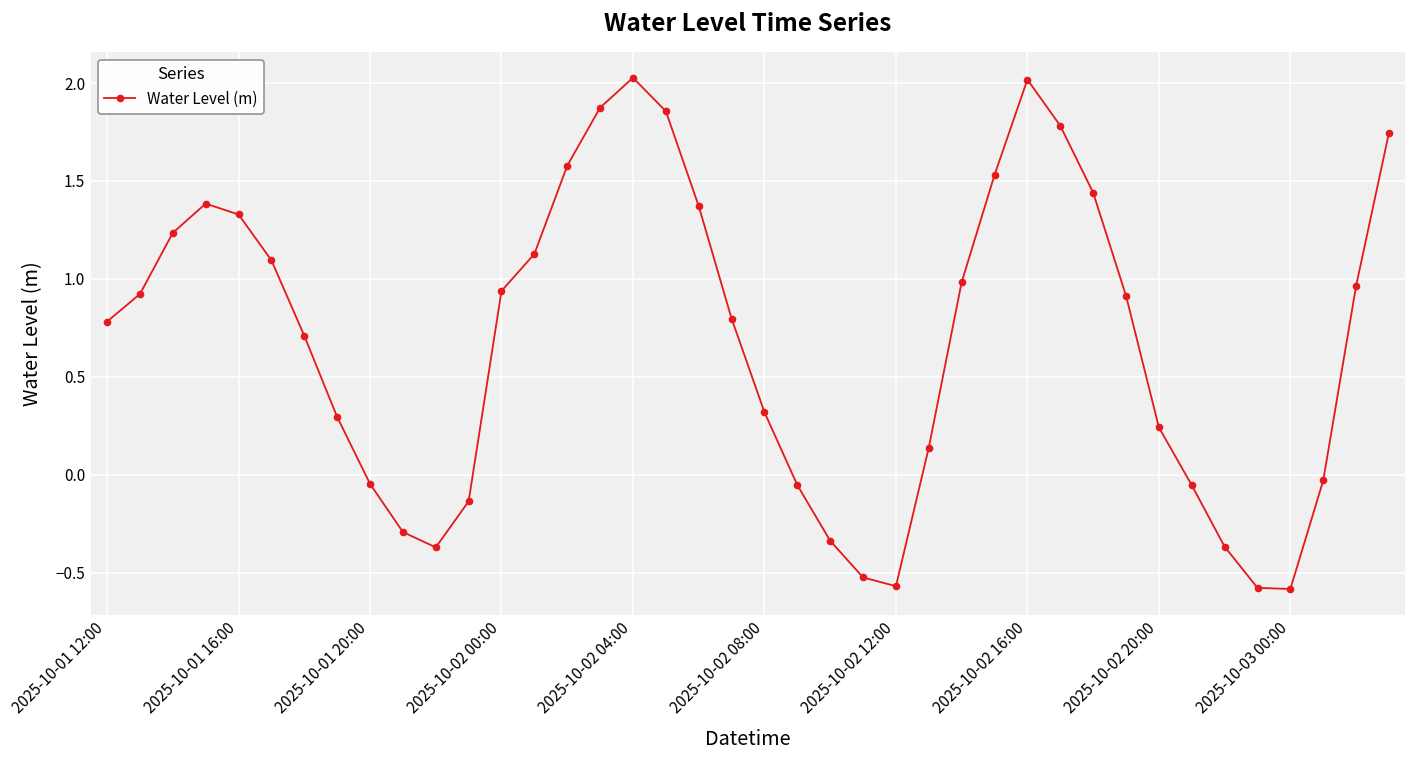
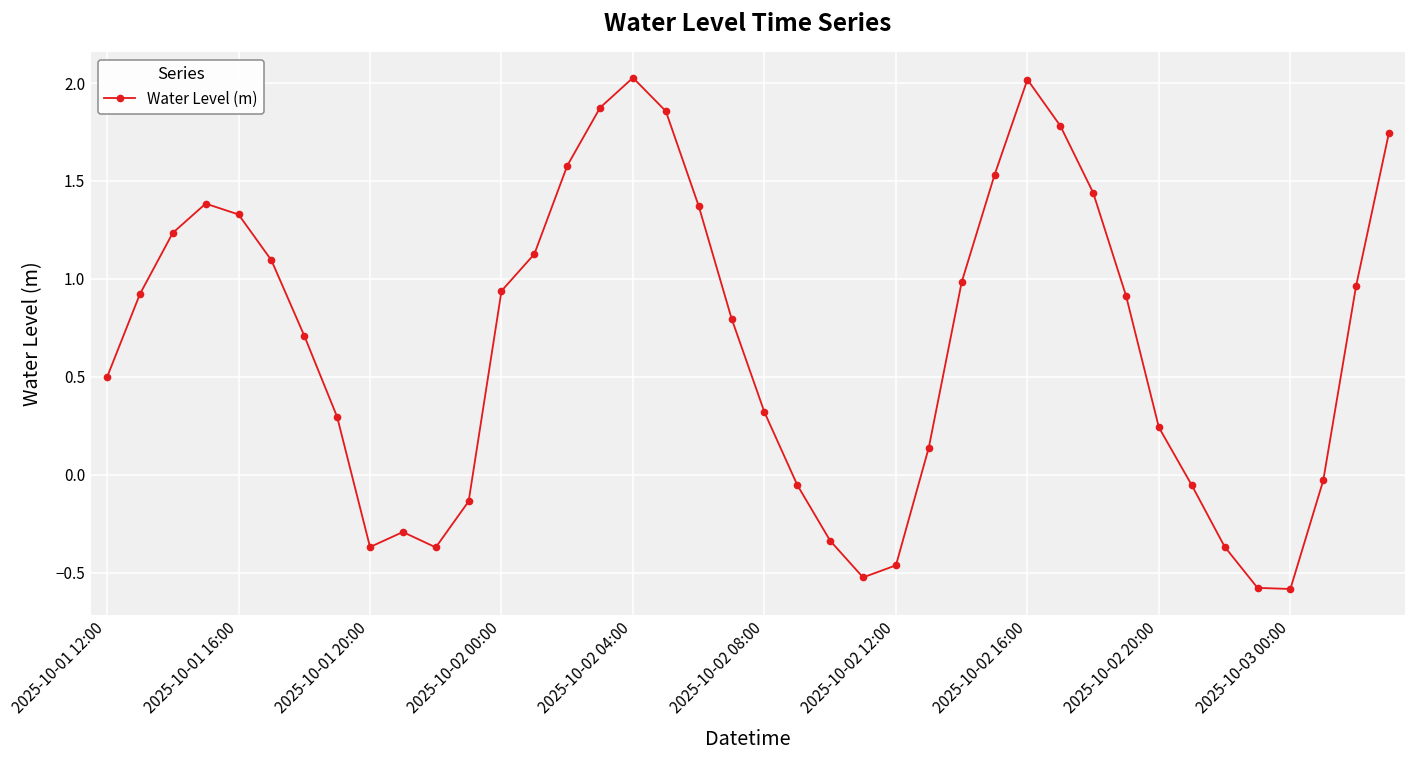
2025-10-01 12:00: 0.78 -> 0.50
2025-10-01 20:00: -0.05 -> -0.37
2025-10-02 12:00: -0.57 -> -0.46
